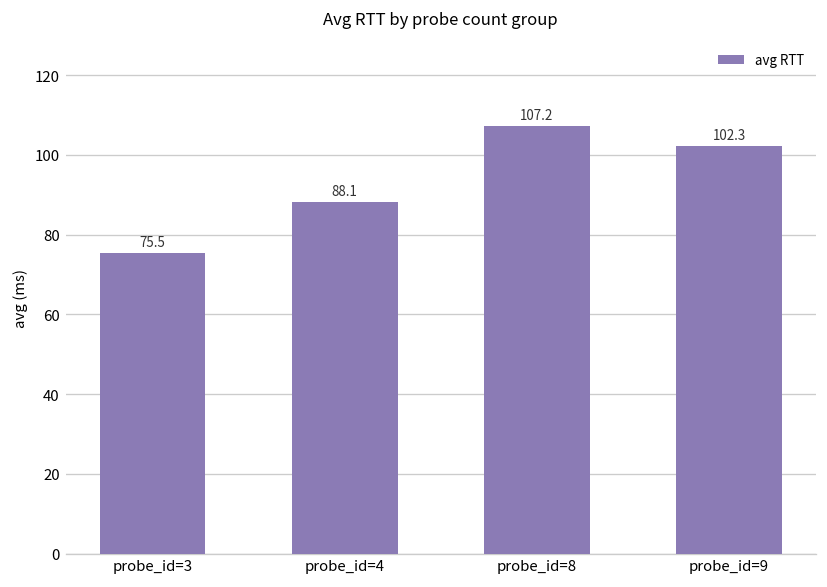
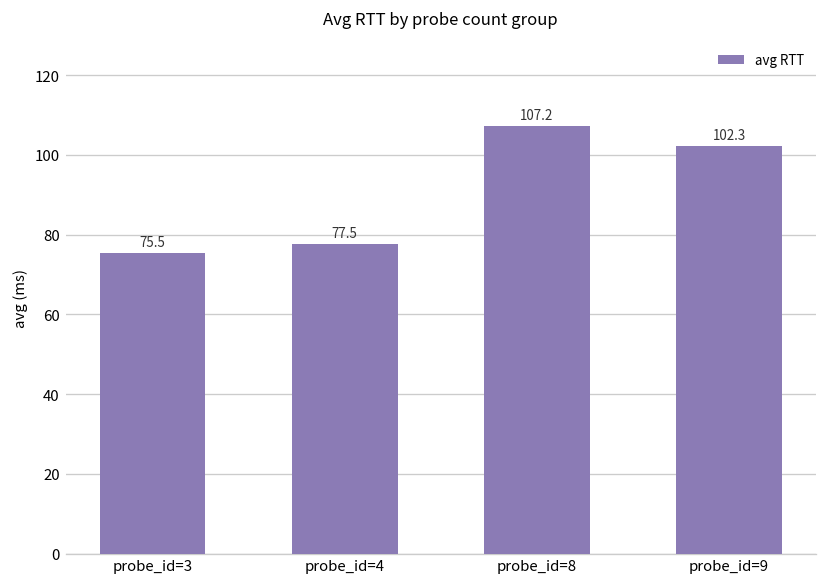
probe_id=4: 88.1 -> 77.5
